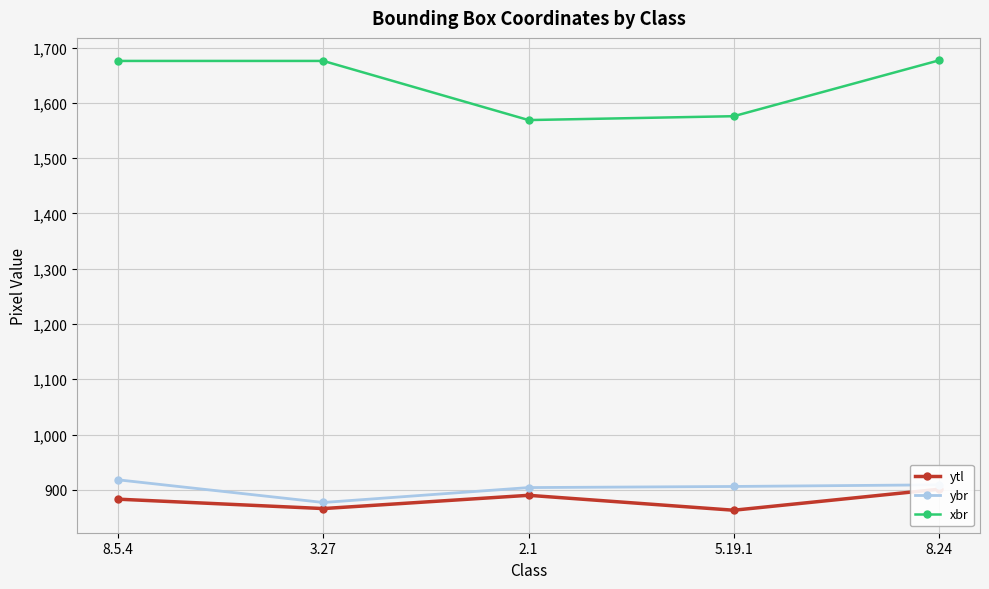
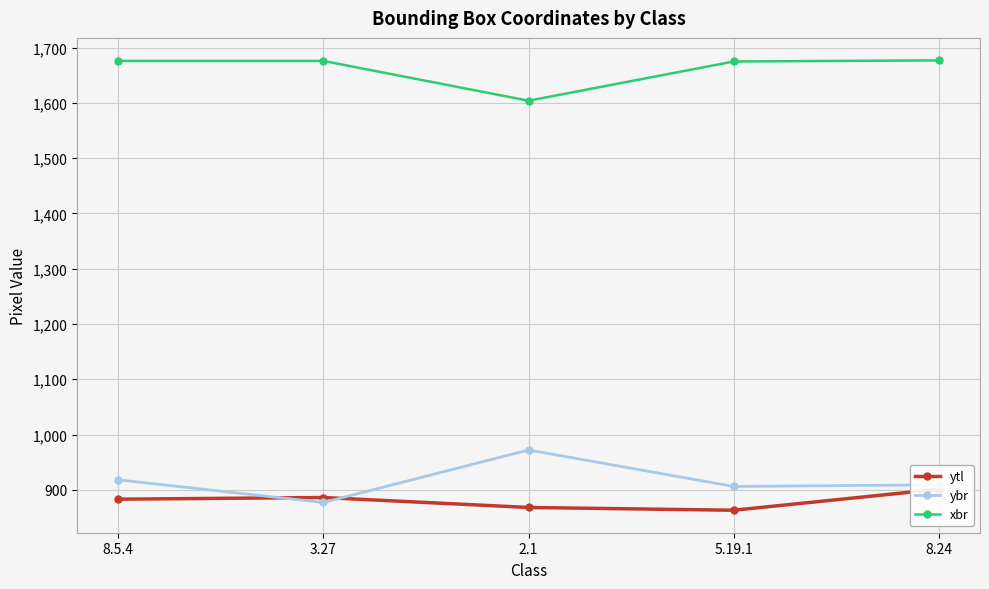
ytl, 3.27: 870 -> 890
ytl, 2.1: 890 -> 870
ybr, 2.1: 900 -> 970
xbr, 2.1: 1,570 -> 1,600
xbr, 5.19.1: 1,580 -> 1,680
